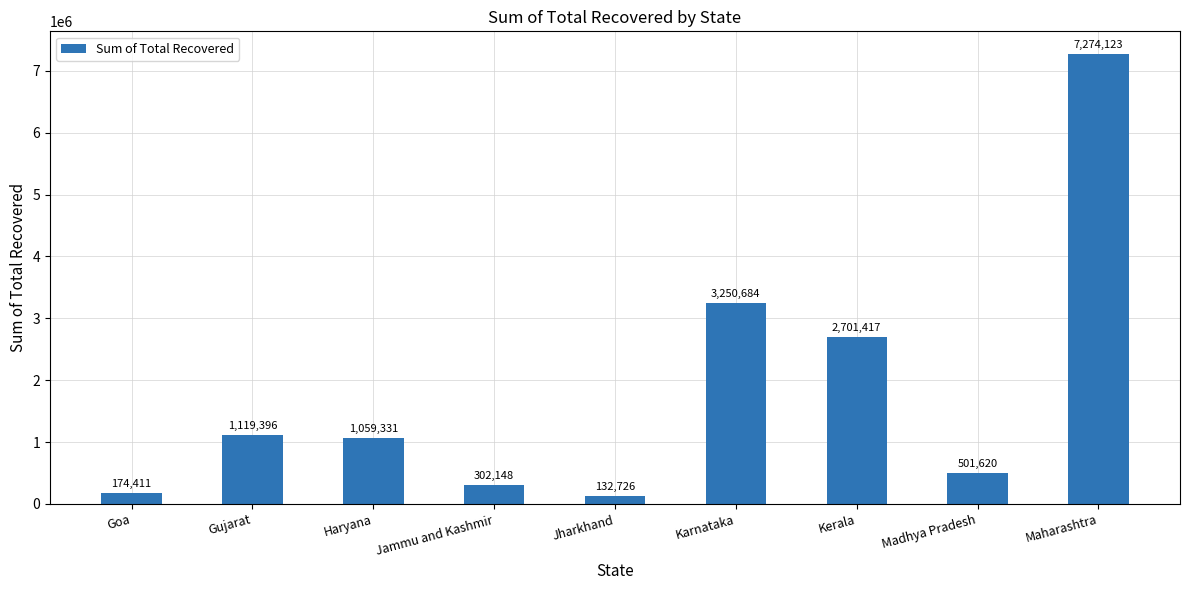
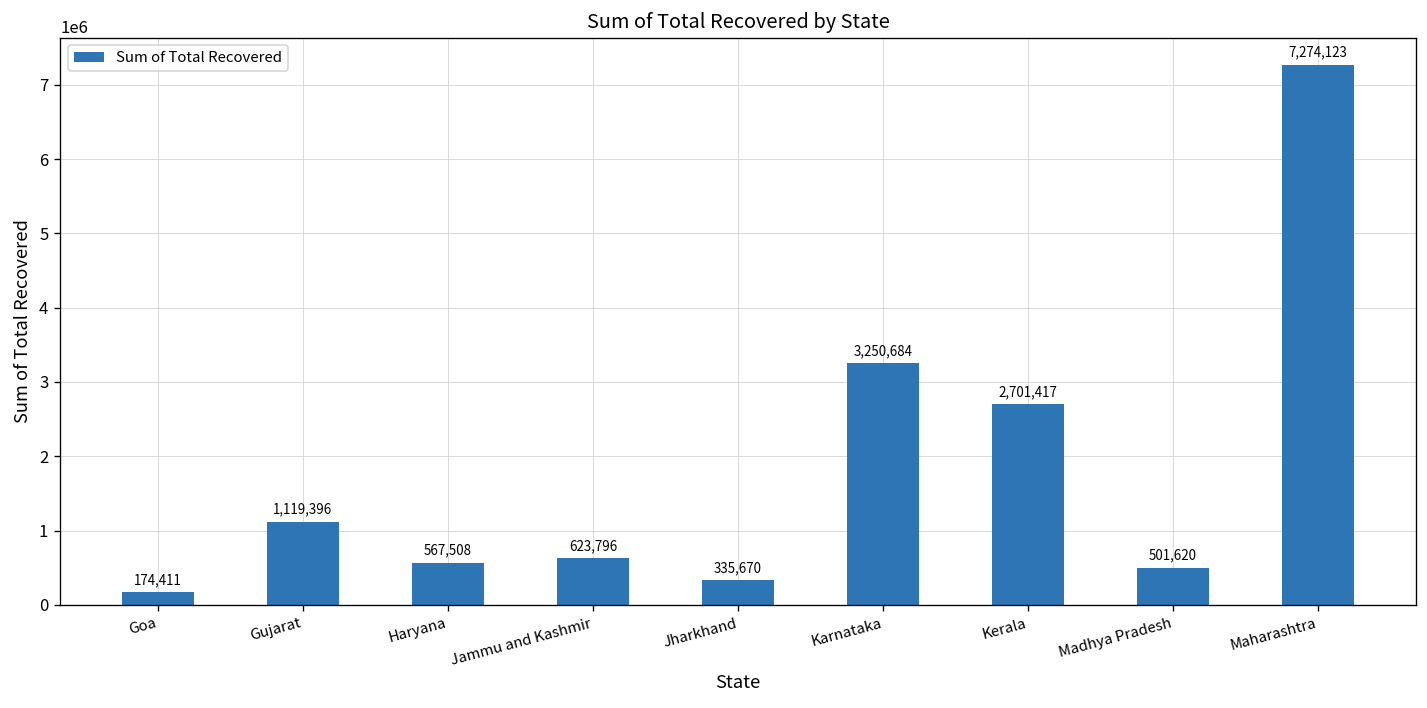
Haryana: 1,059,331 -> 567,508
Jammu and Kashmir: 302,148 -> 623,796
Jharkhand: 132,726 -> 335,670
